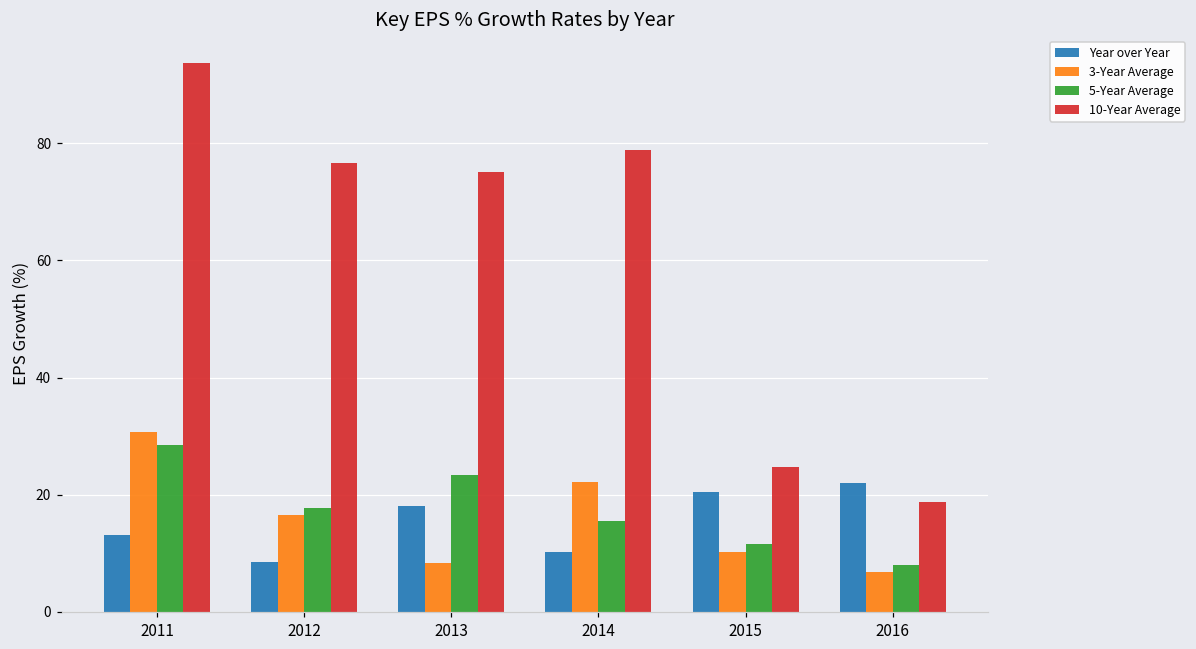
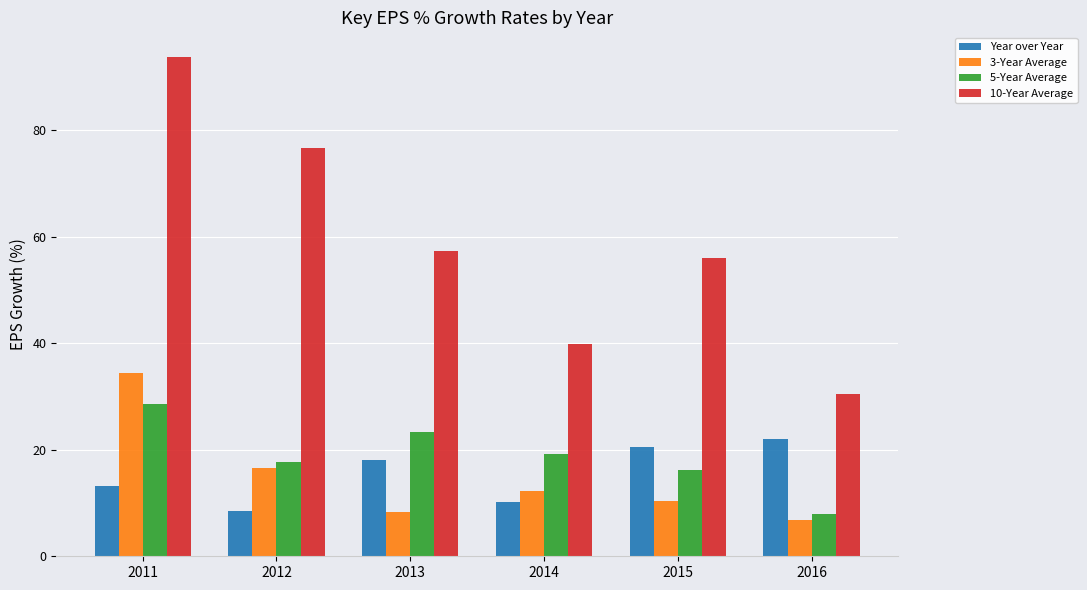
3-Year Average, 2011: 31 -> 34
10-Year Average, 2013: 75 -> 57
3-Year Average, 2014: 22 -> 12
5-Year Average, 2014: 16 -> 19
10-Year Average, 2014: 79 -> 40
5-Year Average, 2015: 12 -> 16
10-Year Average, 2015: 25 -> 56
10-Year Average, 2016: 19 -> 31
